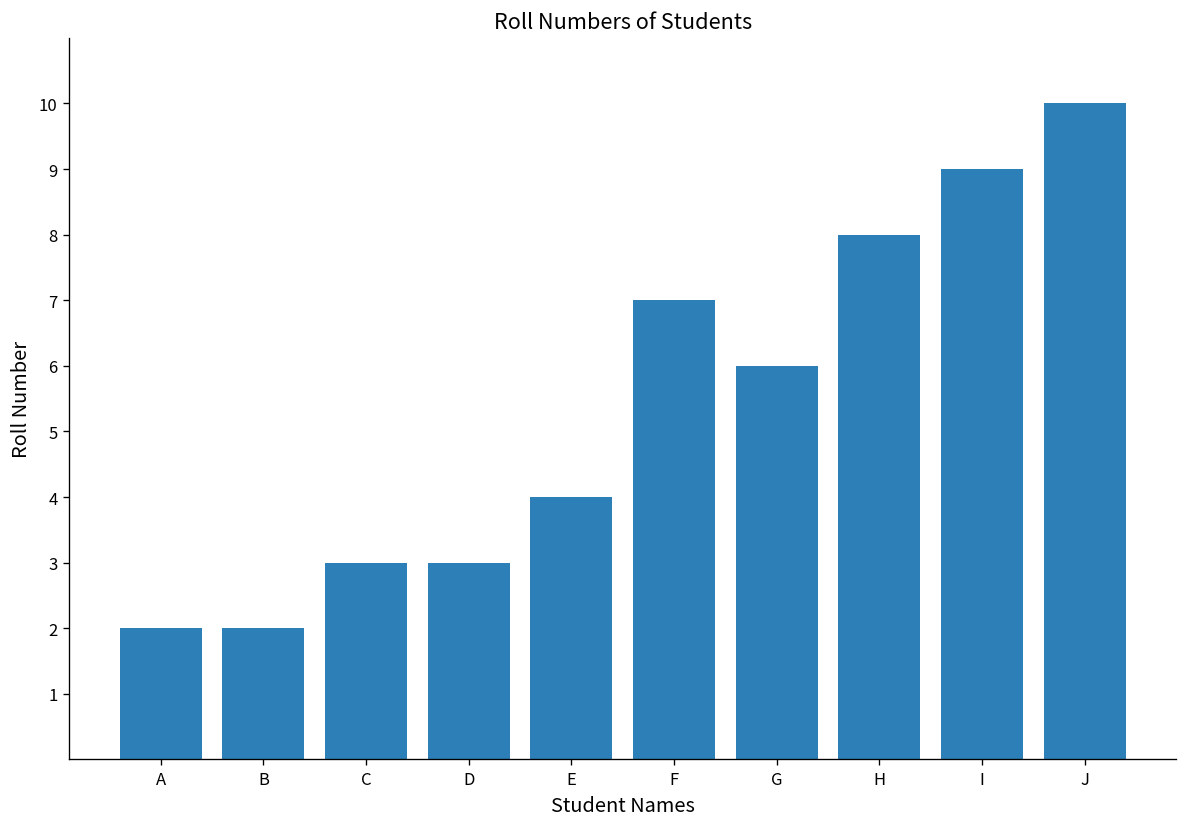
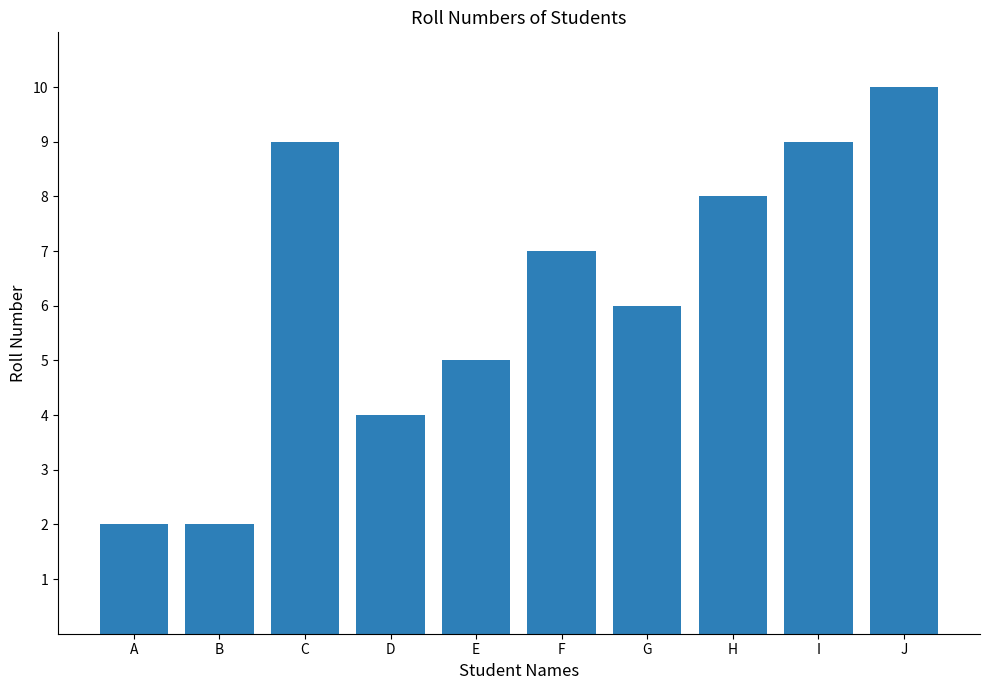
C: 3 -> 9
D: 3 -> 4
E: 4 -> 5
